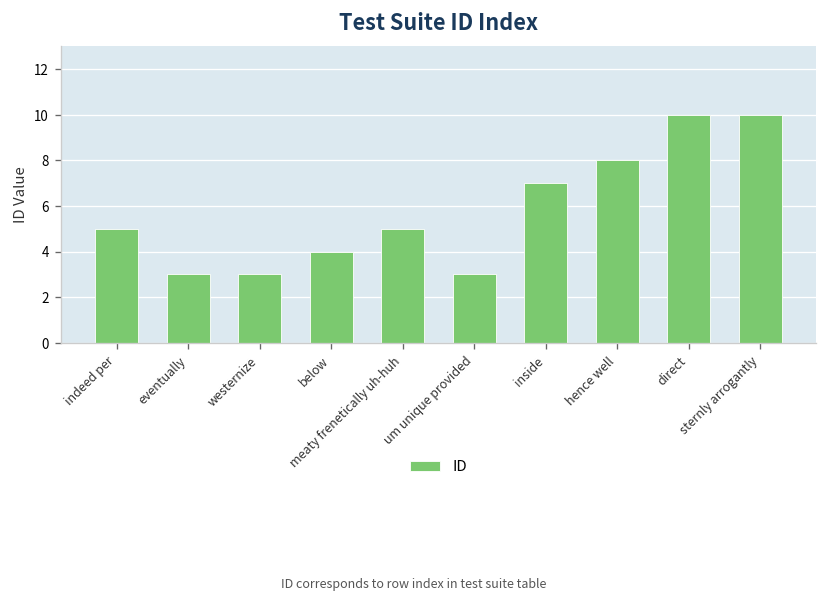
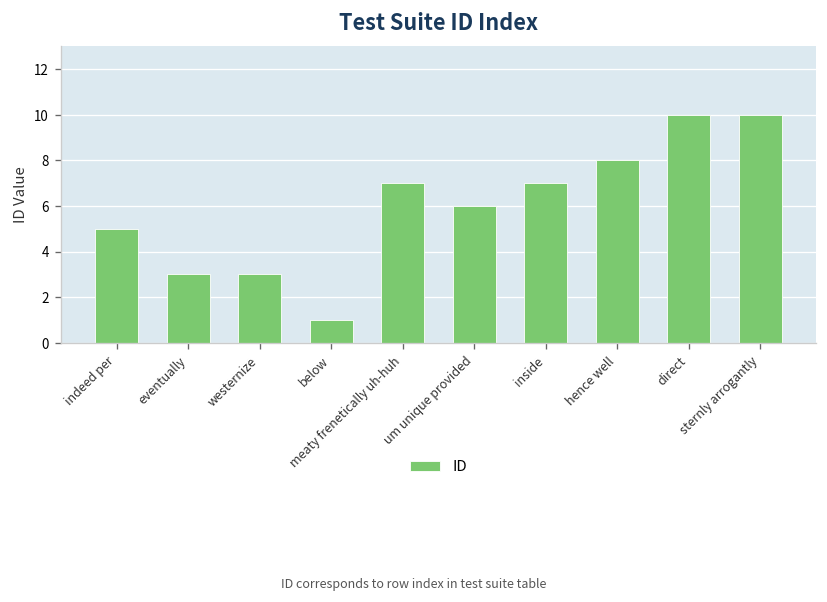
below: 4 -> 1
meaty frenetically uh-huh: 5 -> 7
um unique provided: 3 -> 6
